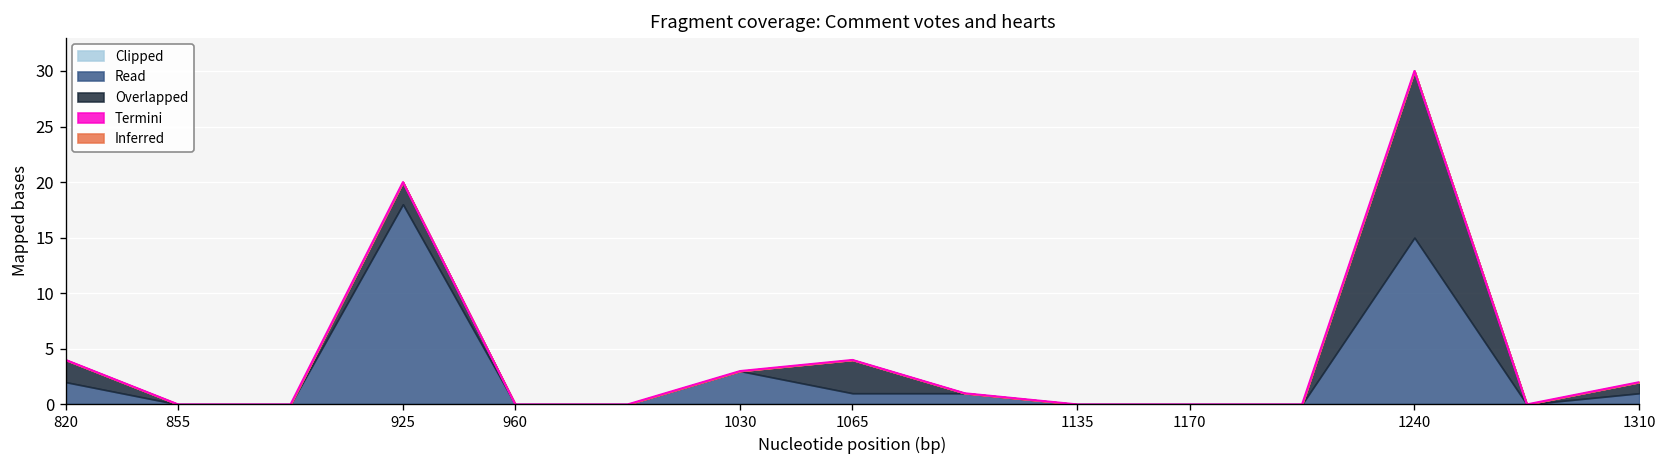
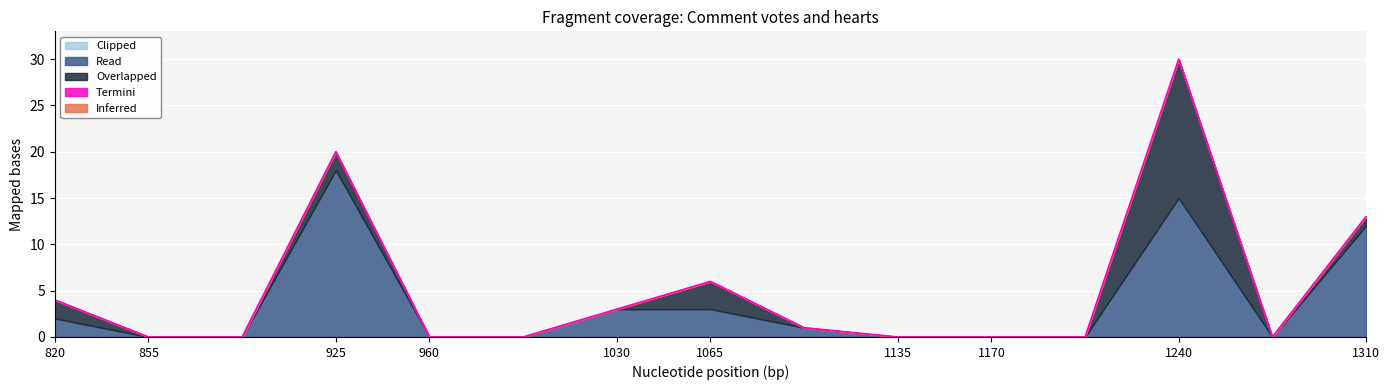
Read, 1065: 1 -> 3
Read, 1310: 1 -> 12
